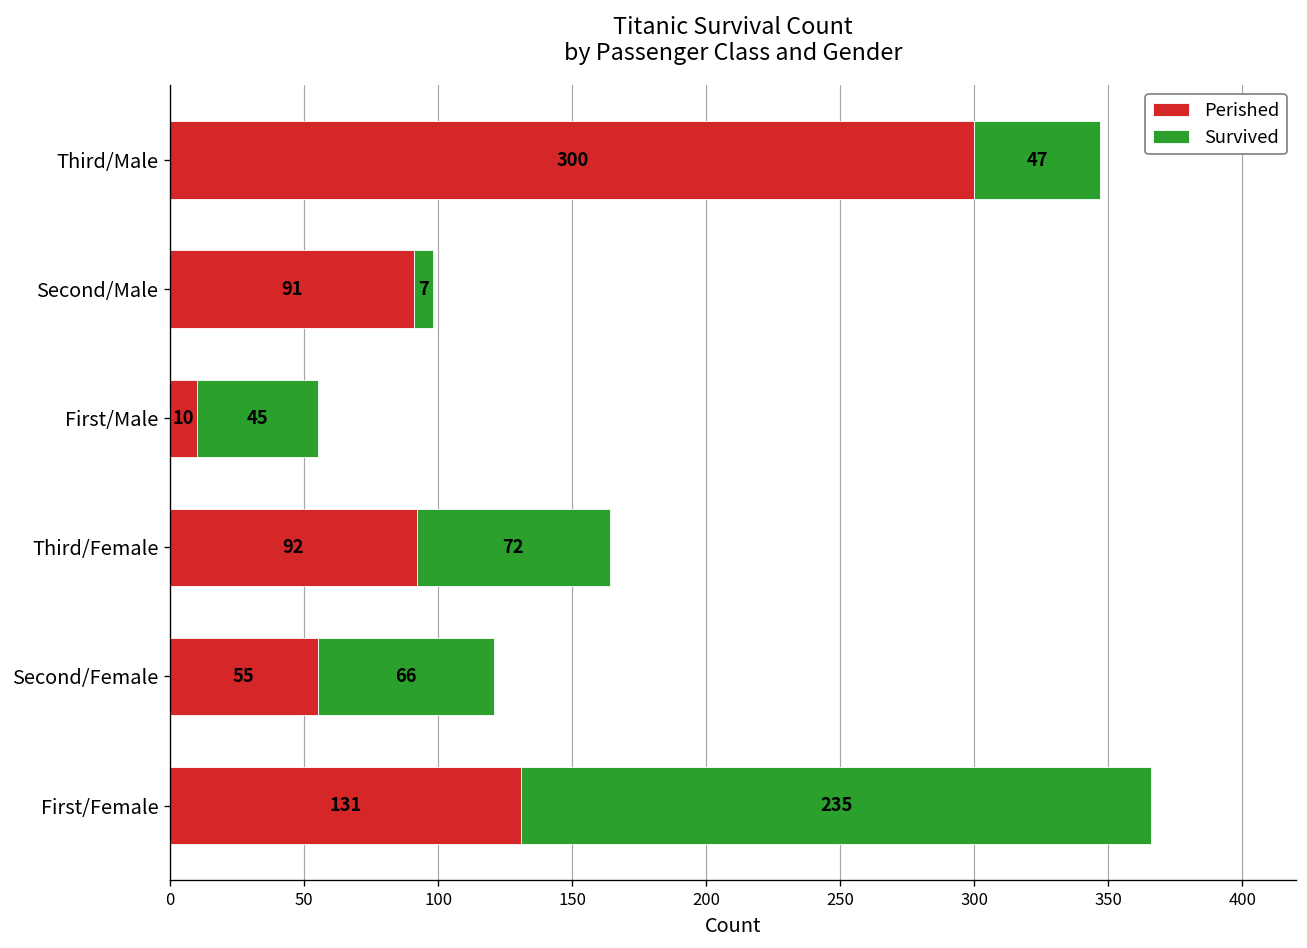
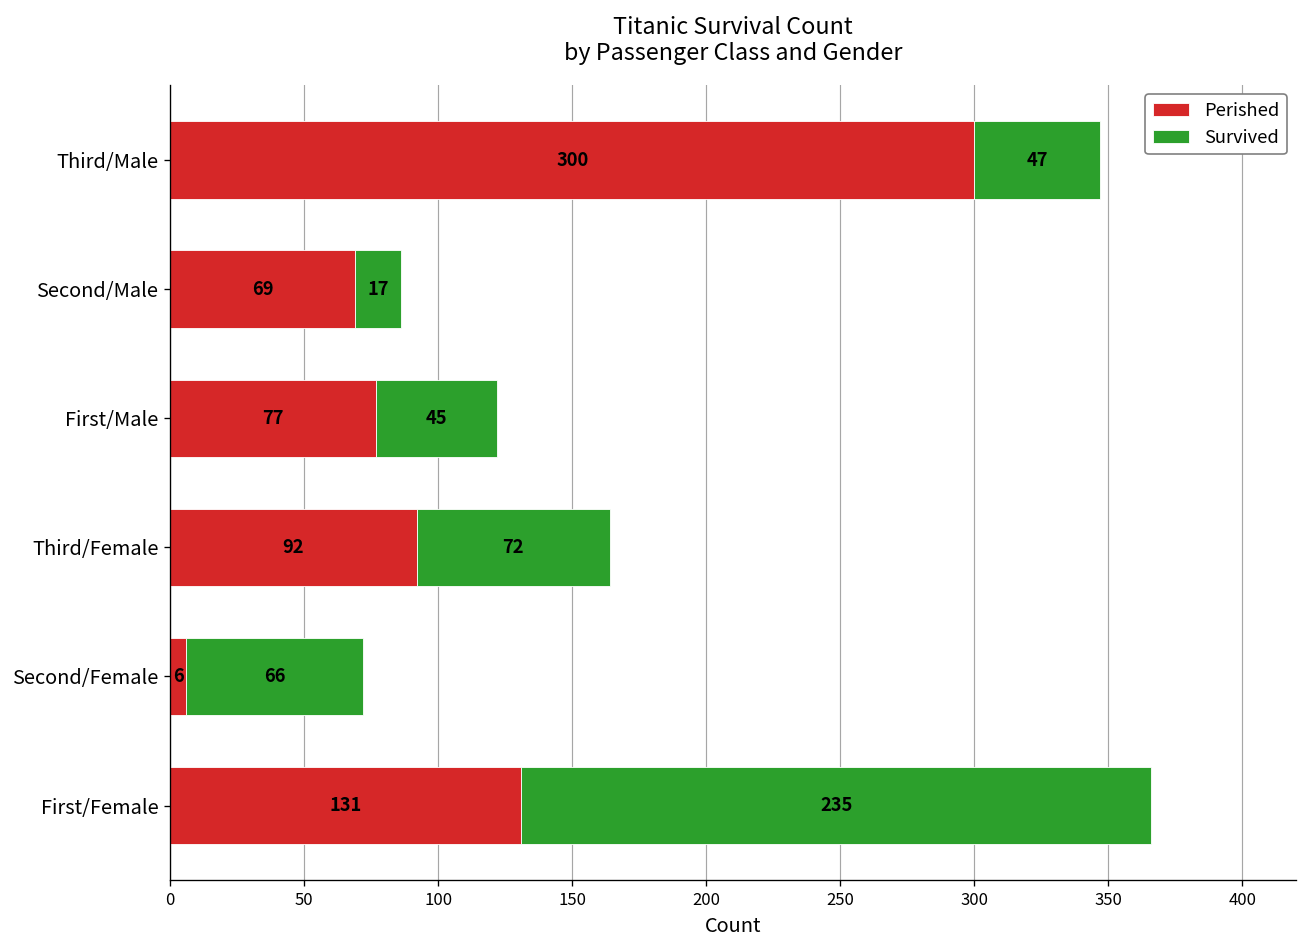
Perished, Second/Male: 91 -> 69
Survived, Second/Male: 7 -> 17
Perished, First/Male: 10 -> 77
Perished, Second/Female: 55 -> 6
